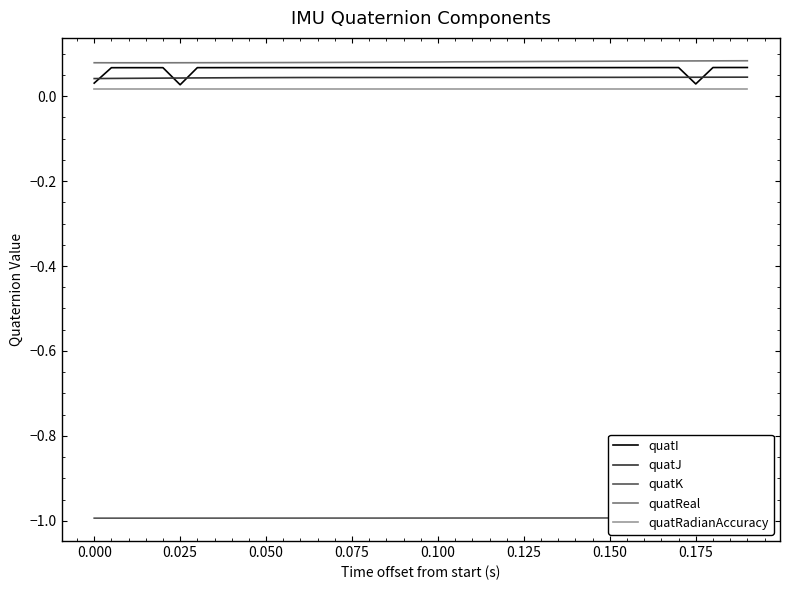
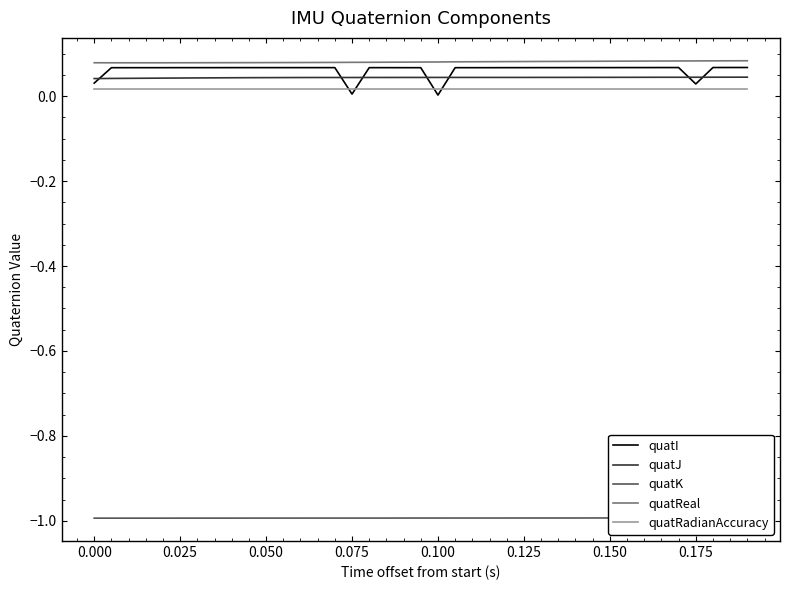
quatI, 0.025: 0.03 -> 0.07
quatI, 0.075: 0.07 -> 0.00
quatI, 0.100: 0.07 -> 0.00
